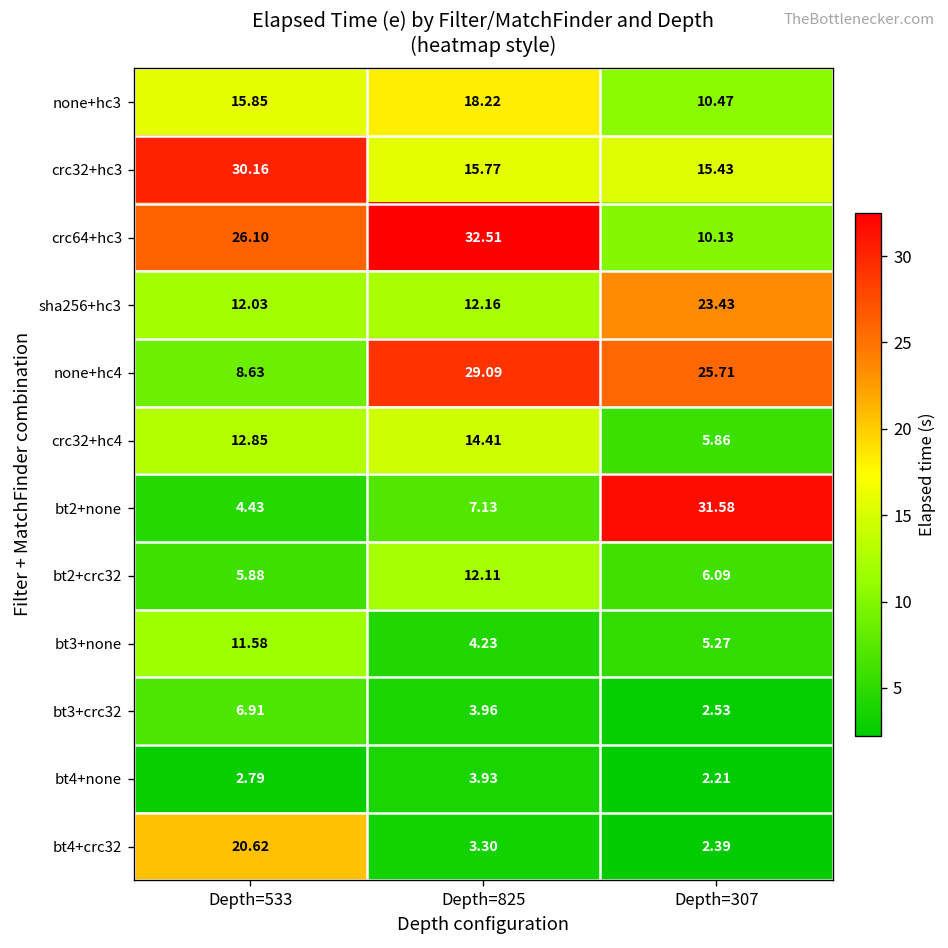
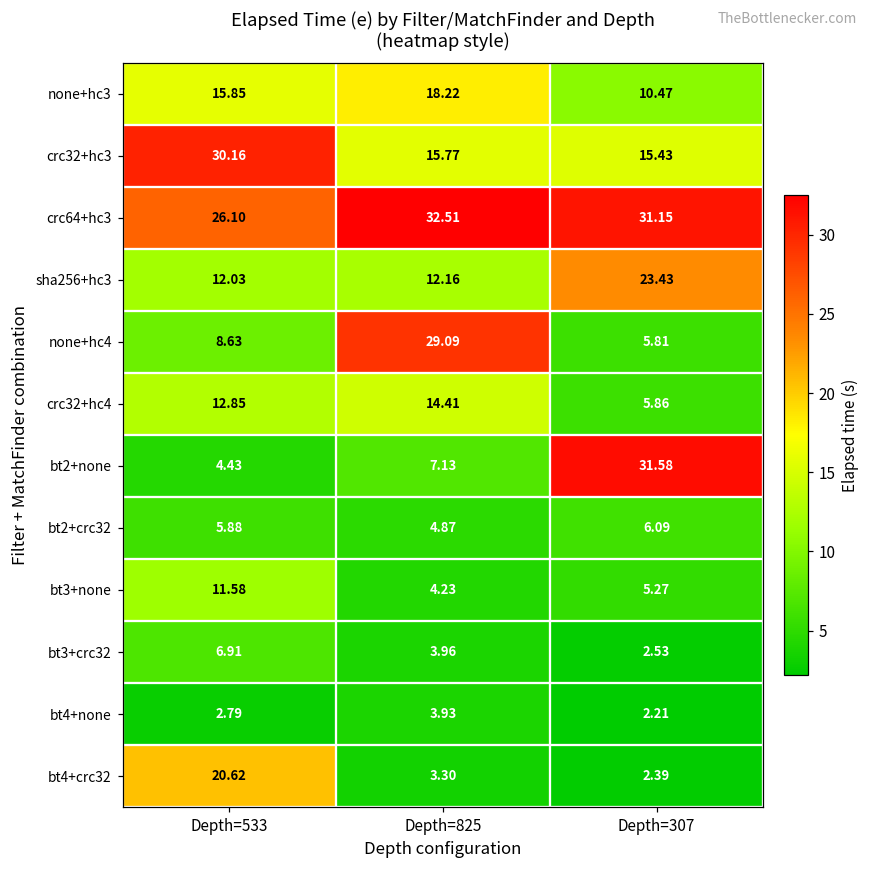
crc64+hc3, Depth=307: 10.13 -> 31.15
none+hc4, Depth=307: 25.71 -> 5.81
bt2+crc32, Depth=825: 12.11 -> 4.87
